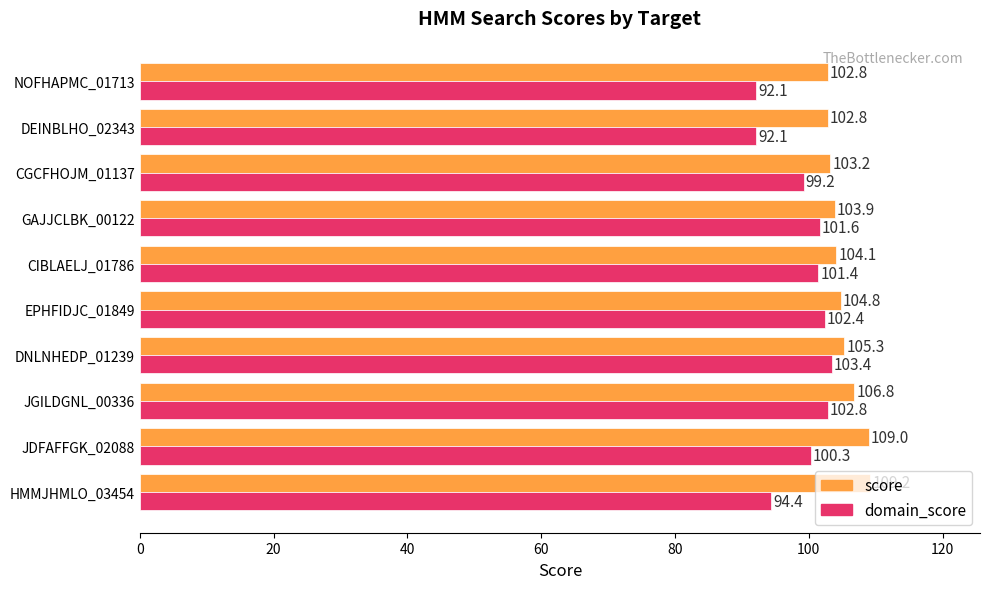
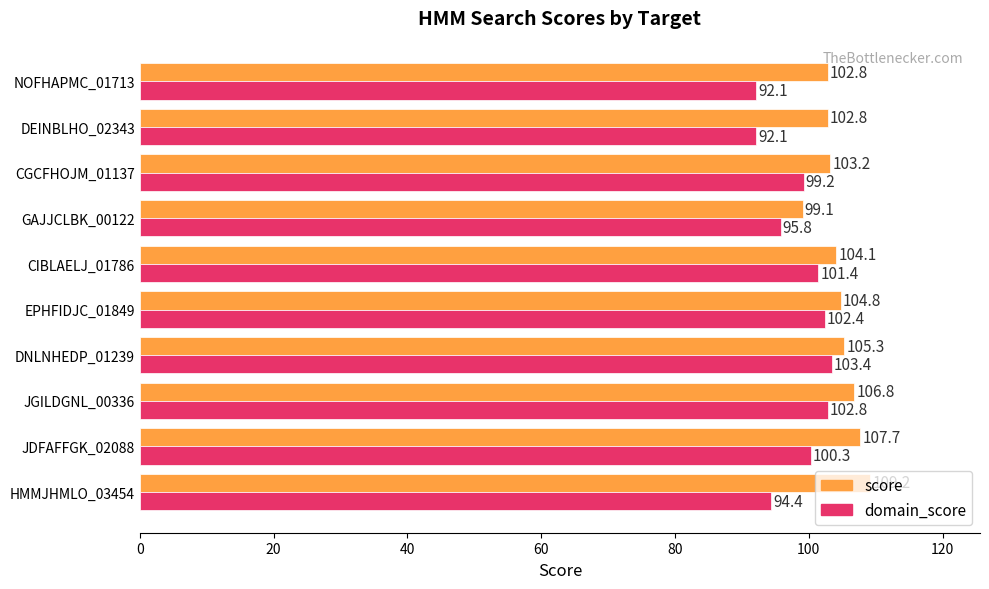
score, GAJJCLBK_00122: 103.9 -> 99.1
domain_score, GAJJCLBK_00122: 101.6 -> 95.8
score, JDFAFFGK_02088: 109.0 -> 107.7
